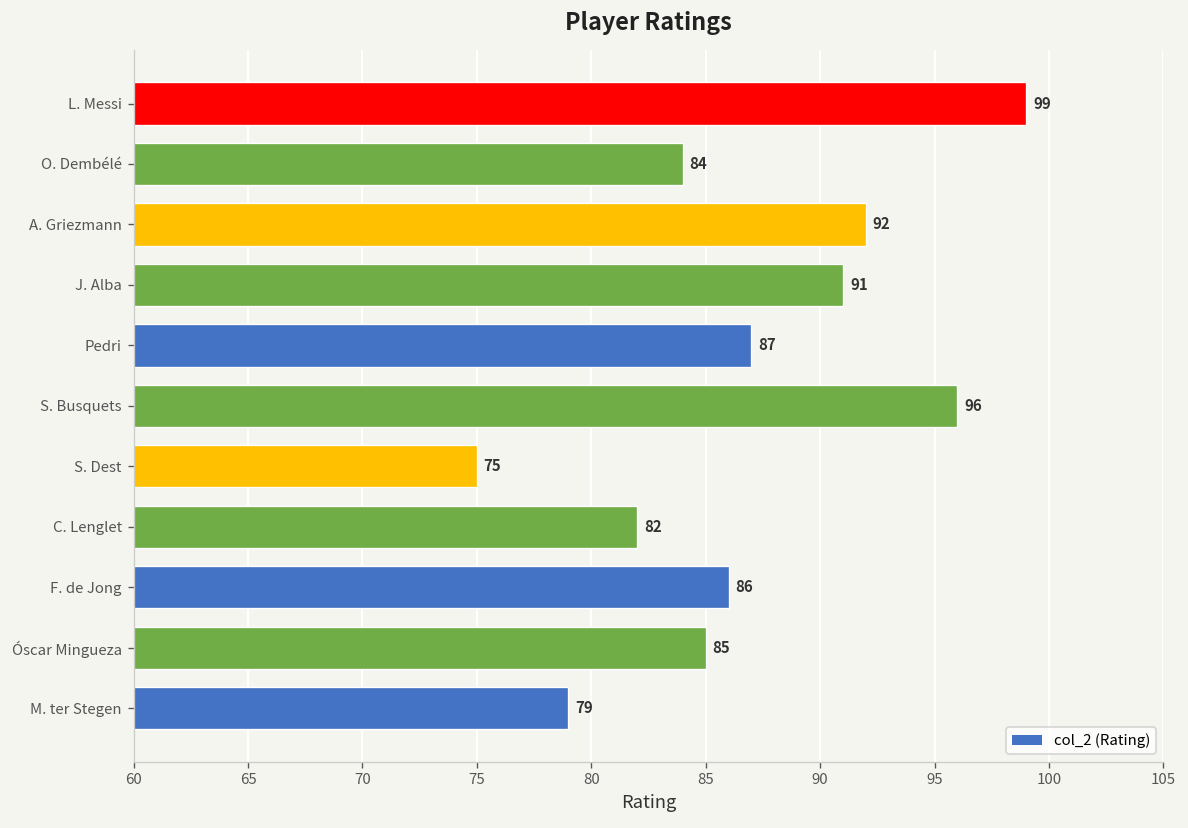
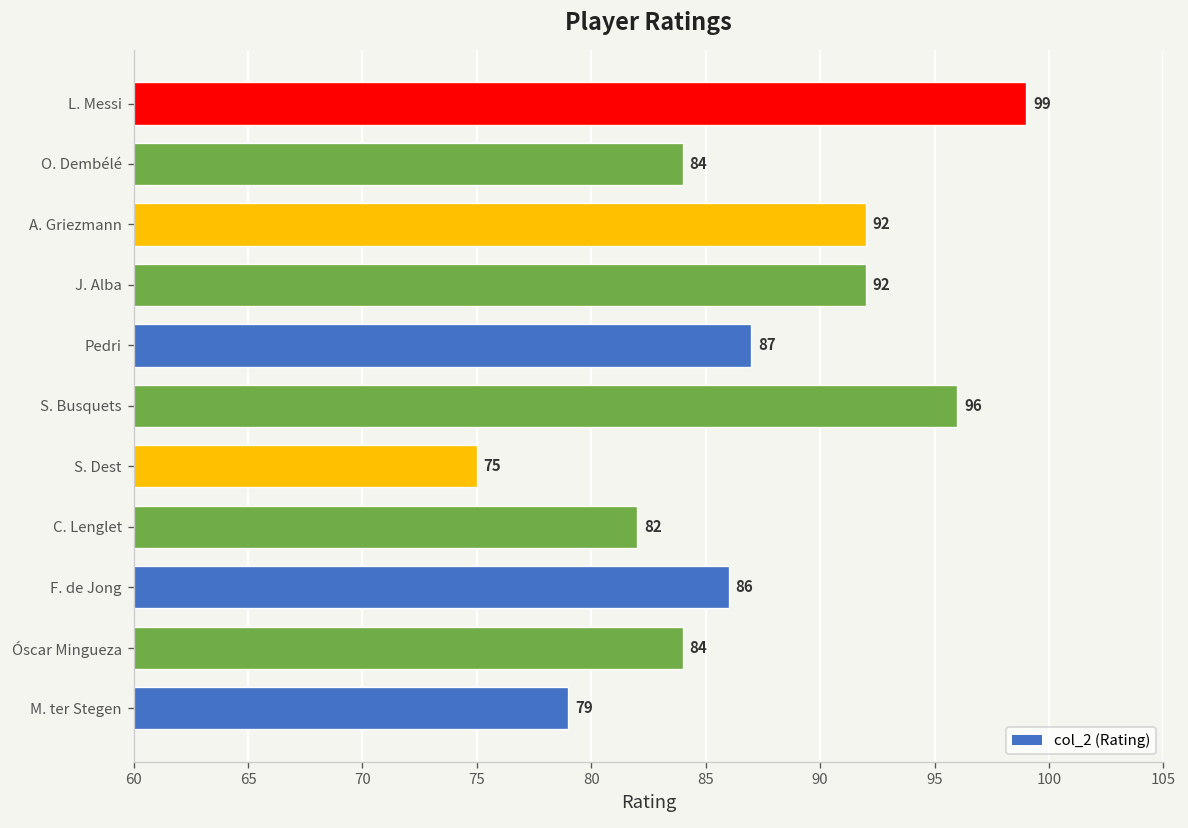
J. Alba: 91 -> 92
Óscar Mingueza: 85 -> 84
